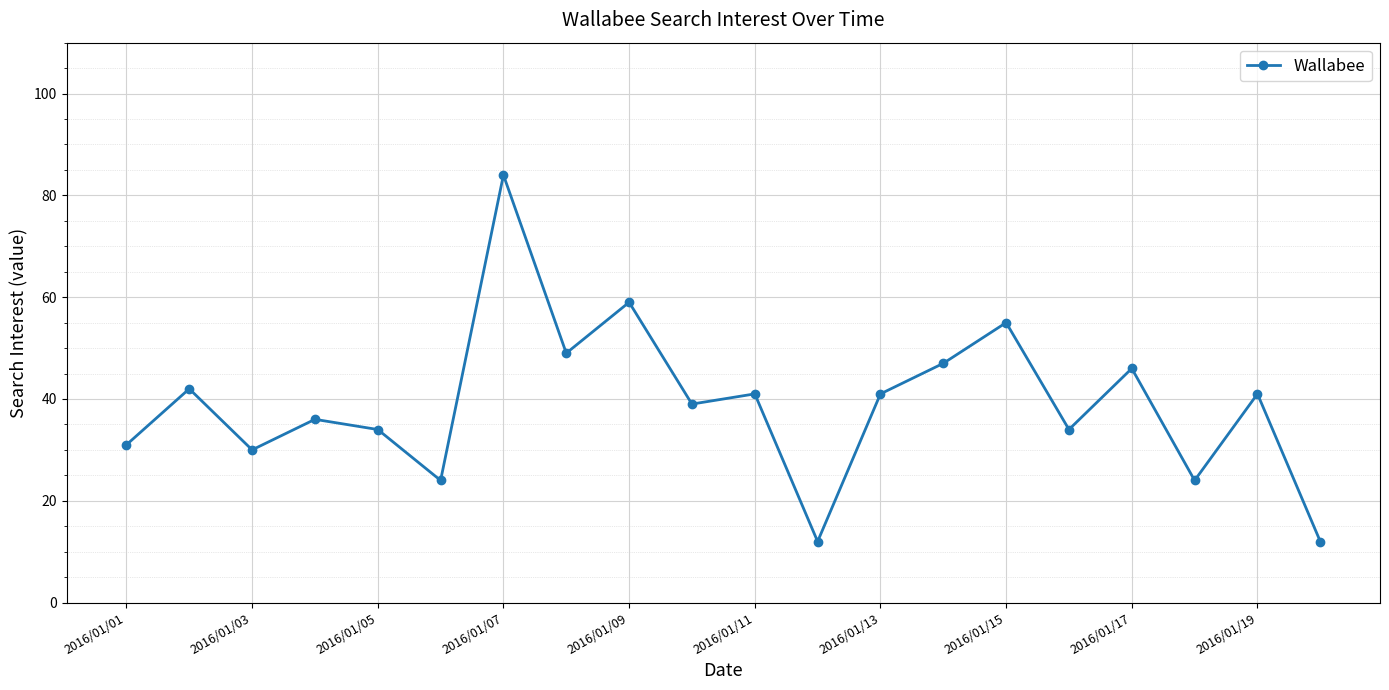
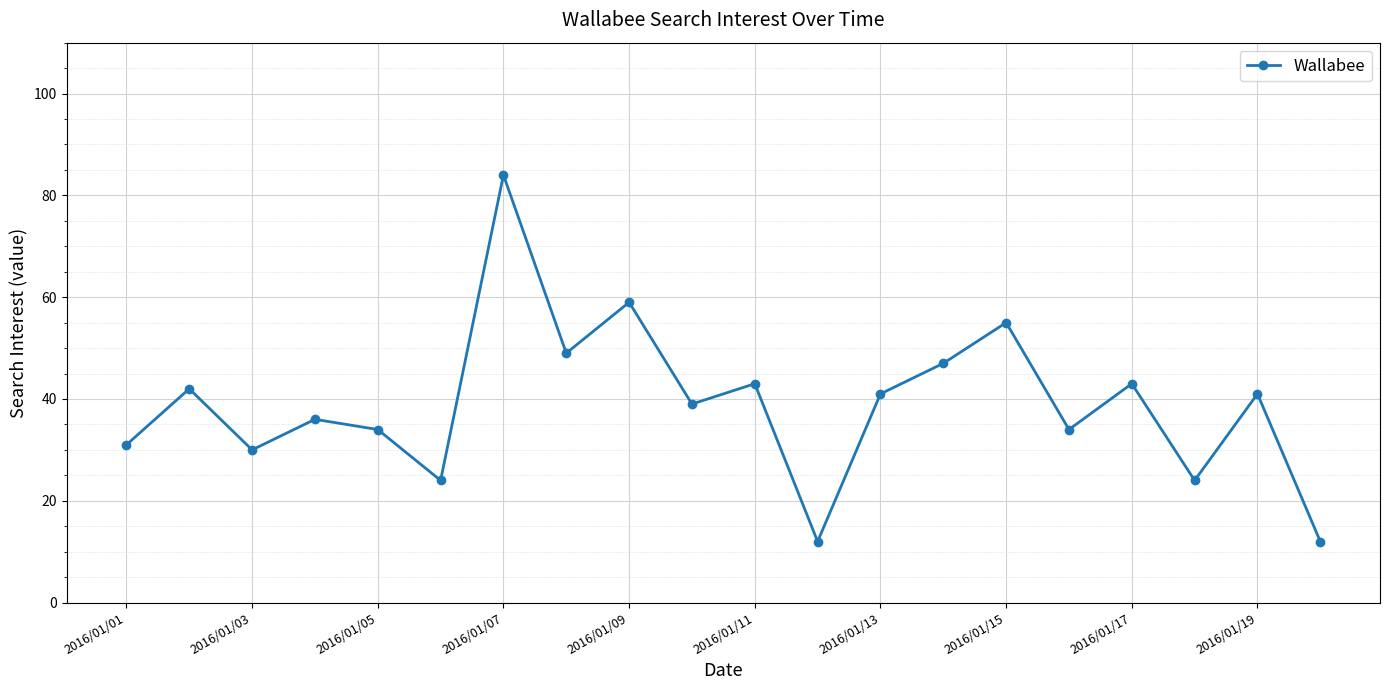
2016/01/11: 41 -> 43
2016/01/17: 46 -> 43
